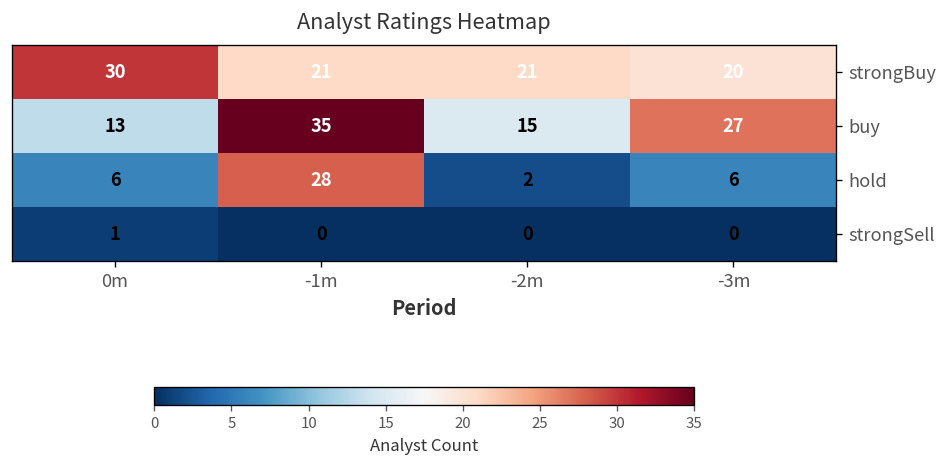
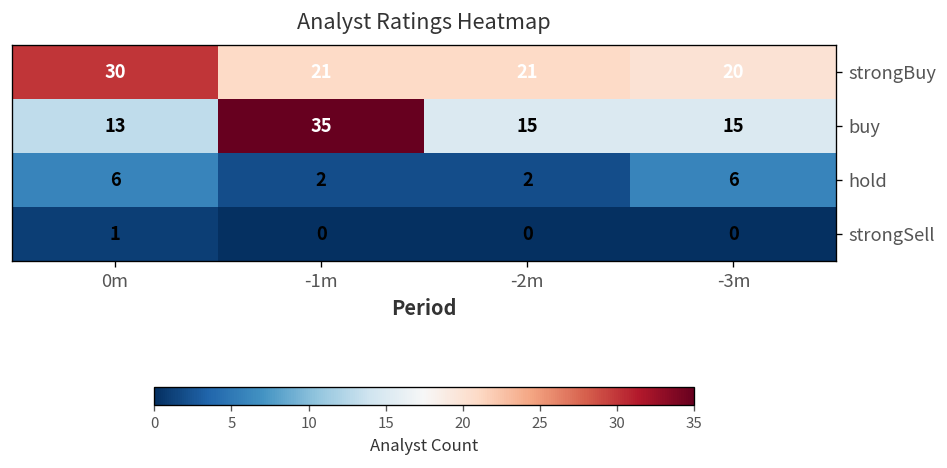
buy, -3m: 27 -> 15
hold, -1m: 28 -> 2
